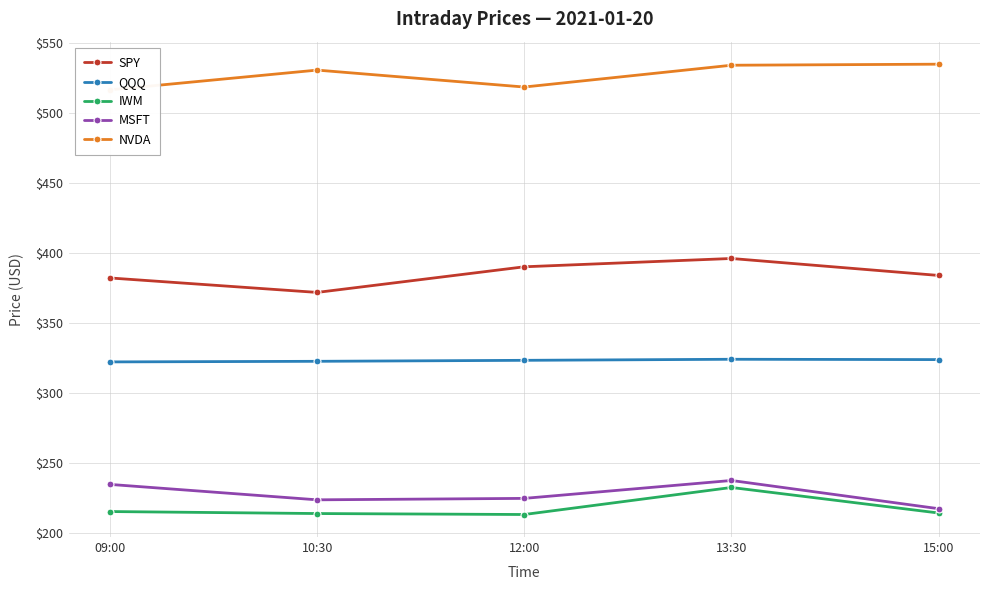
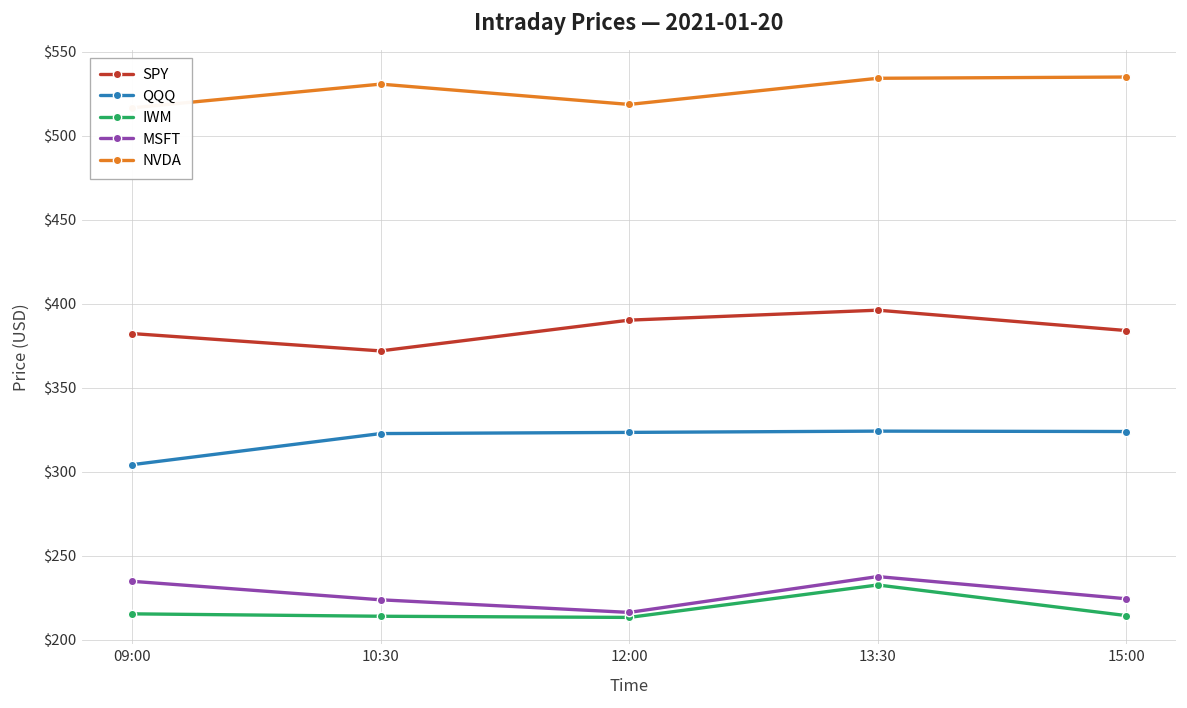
QQQ, 09:00: $322 -> $304
MSFT, 12:00: $225 -> $216
MSFT, 15:00: $218 -> $225
